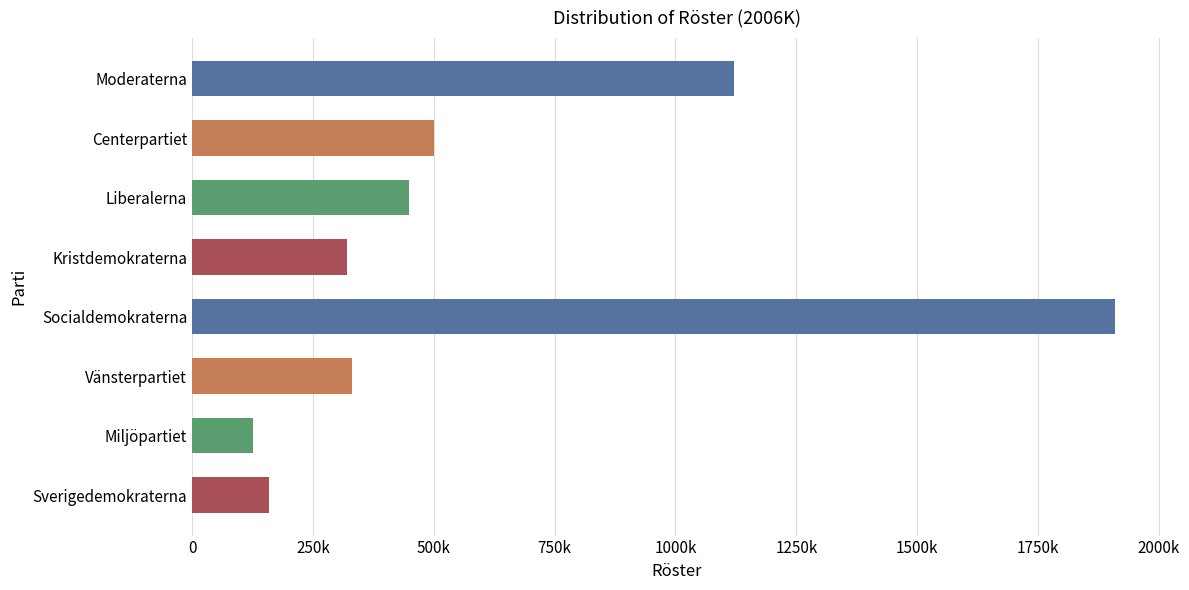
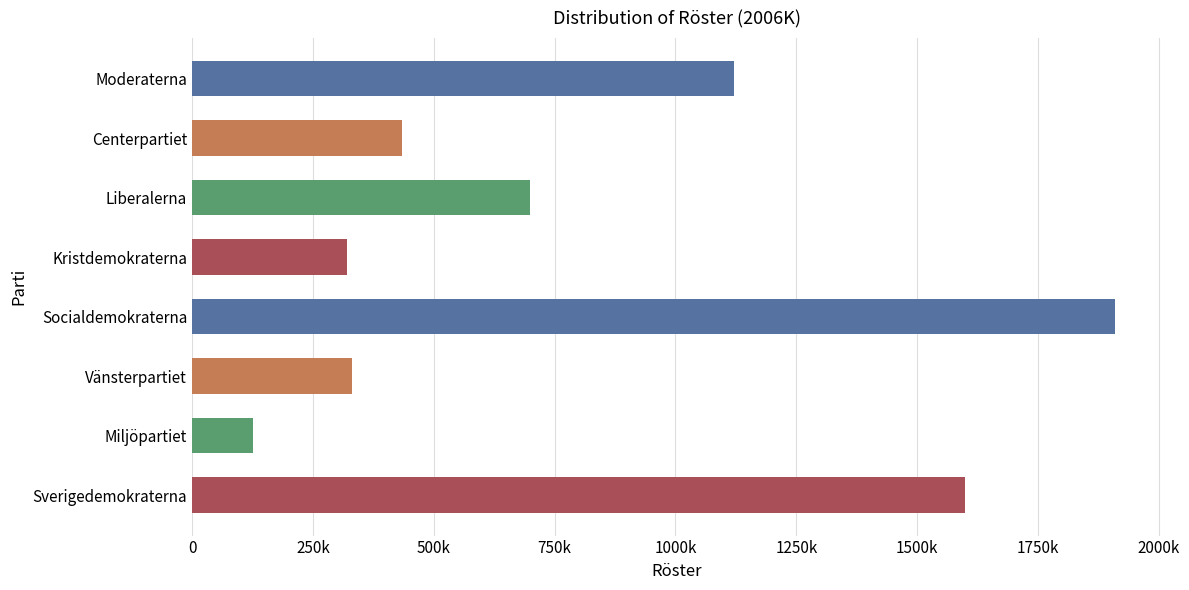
Centerpartiet: 500000 -> 430000
Liberalerna: 450000 -> 700000
Sverigedemokraterna: 160000 -> 1600000
